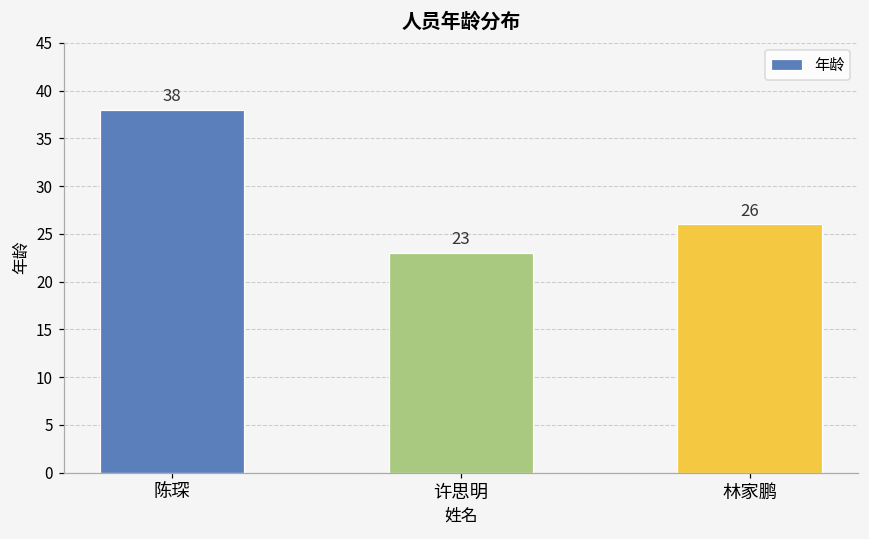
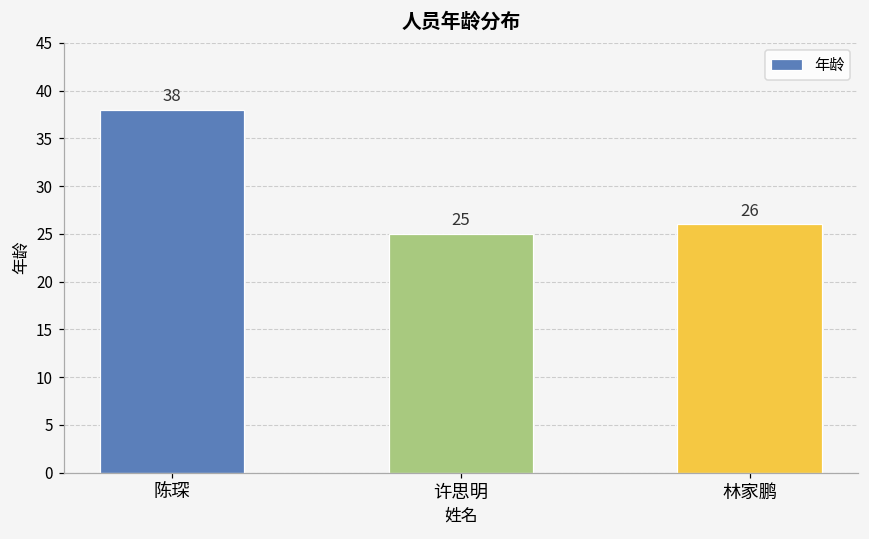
许思明: 23 -> 25
